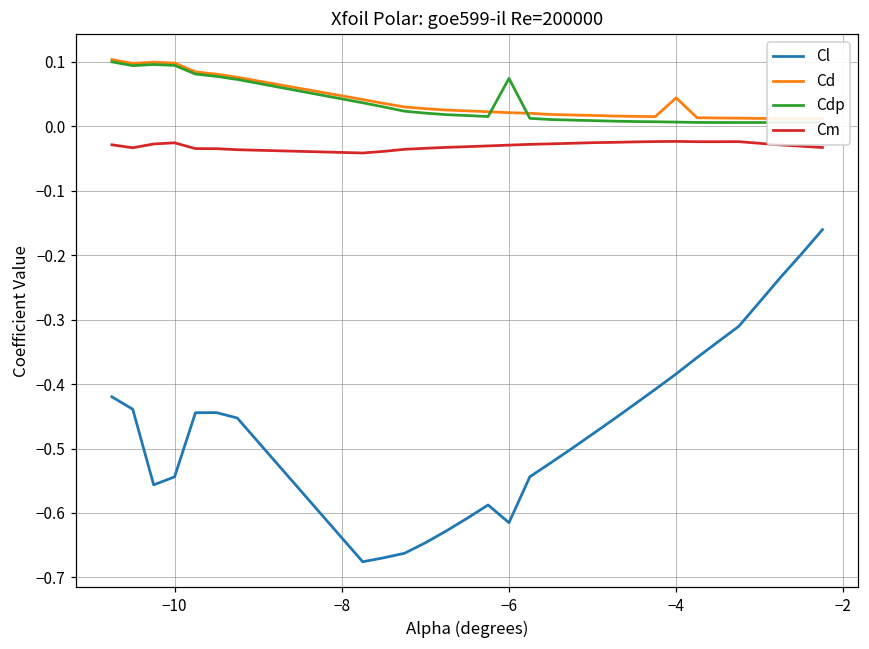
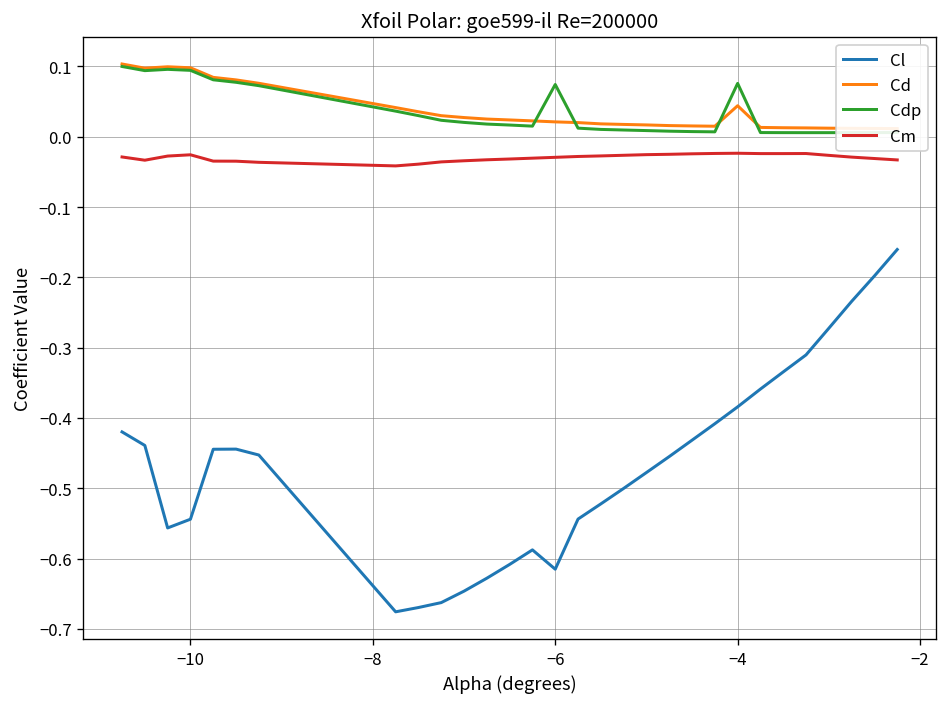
Cdp, −4: 0.01 -> 0.08
